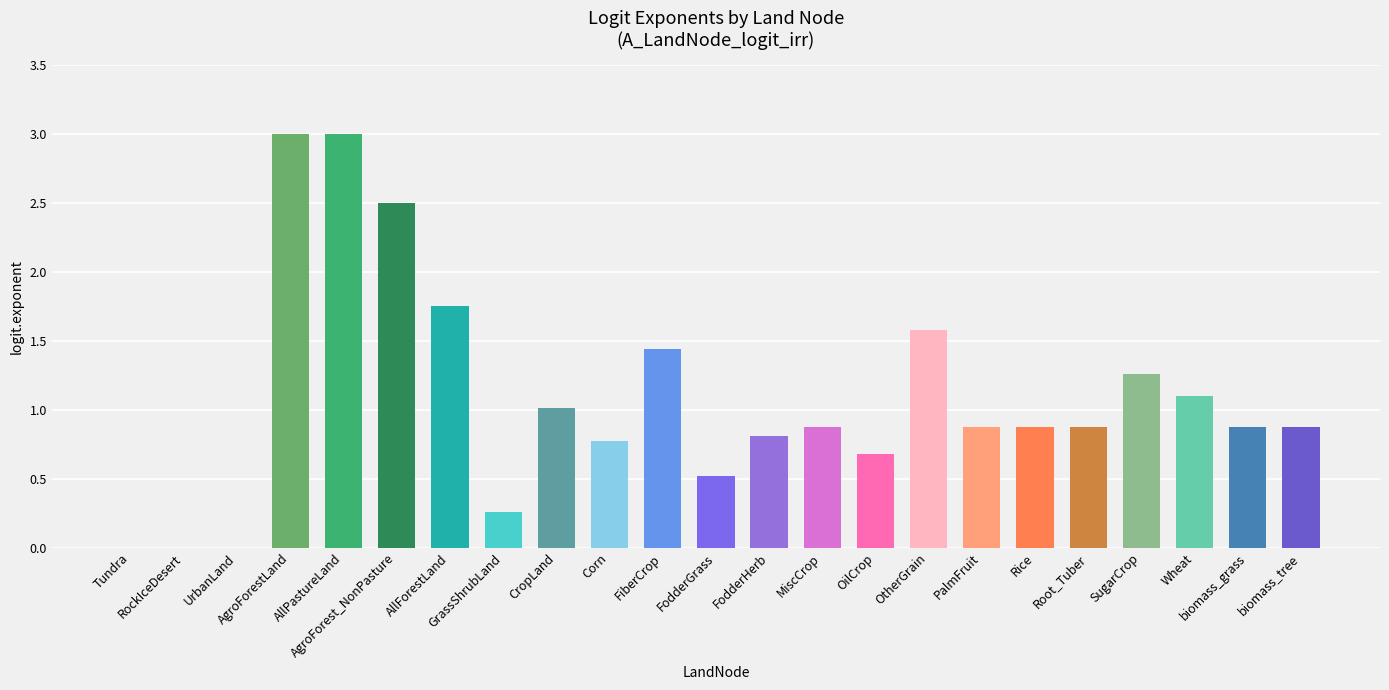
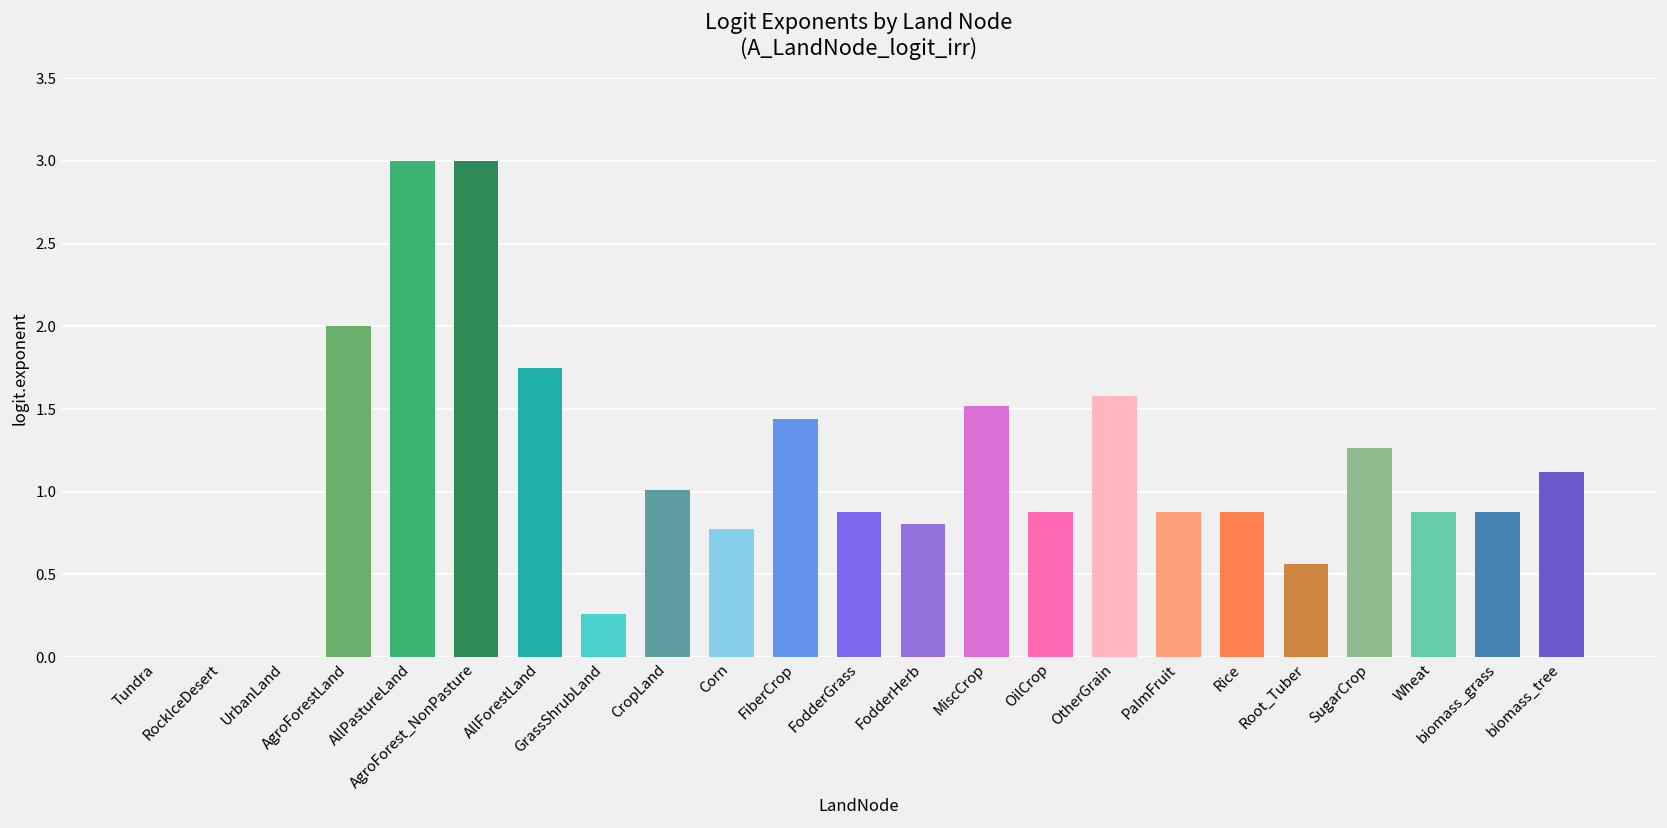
AgroForestLand: 3 -> 2
AgroForest_NonPasture: 2.5 -> 3.0
FodderGrass: 0.52 -> 0.88
MiscCrop: 0.88 -> 1.52
OilCrop: 0.68 -> 0.88
Root_Tuber: 0.88 -> 0.56
Wheat: 1.10 -> 0.88
biomass_tree: 0.88 -> 1.12
